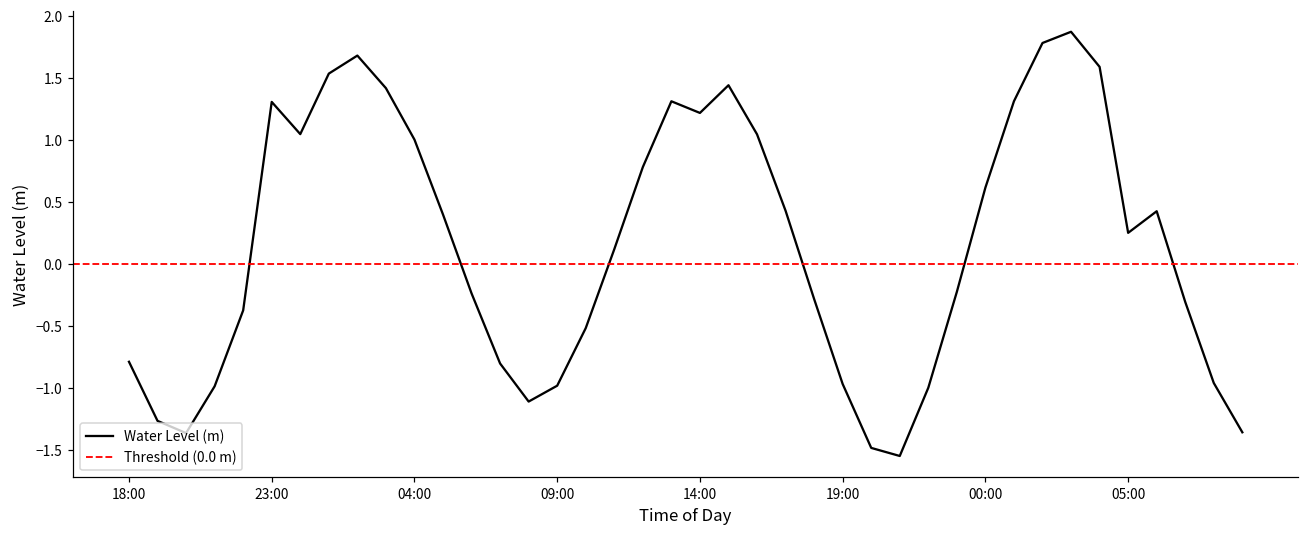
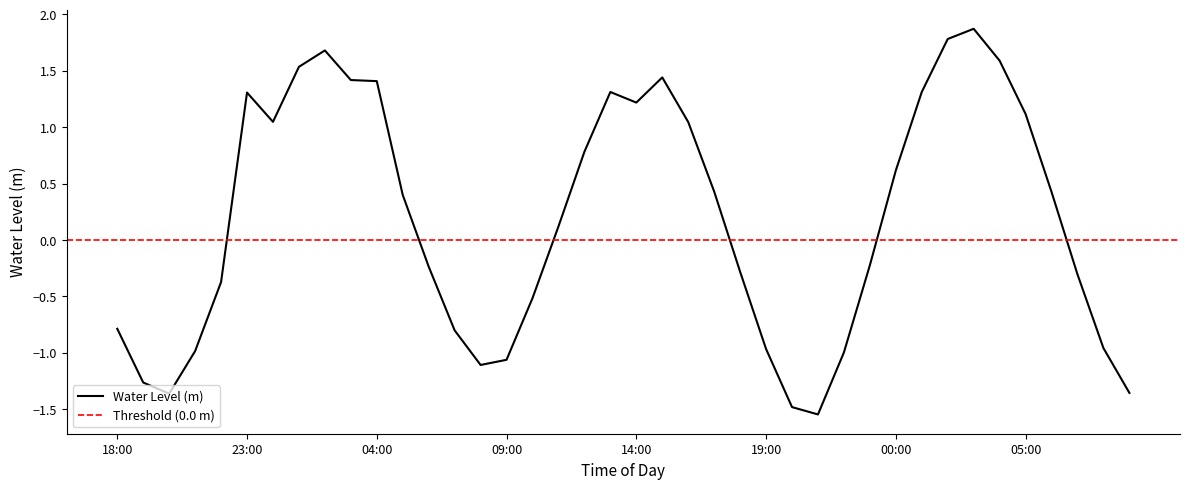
04:00: 1.00 -> 1.41
09:00: -0.98 -> -1.06
05:00: 0.25 -> 1.12
